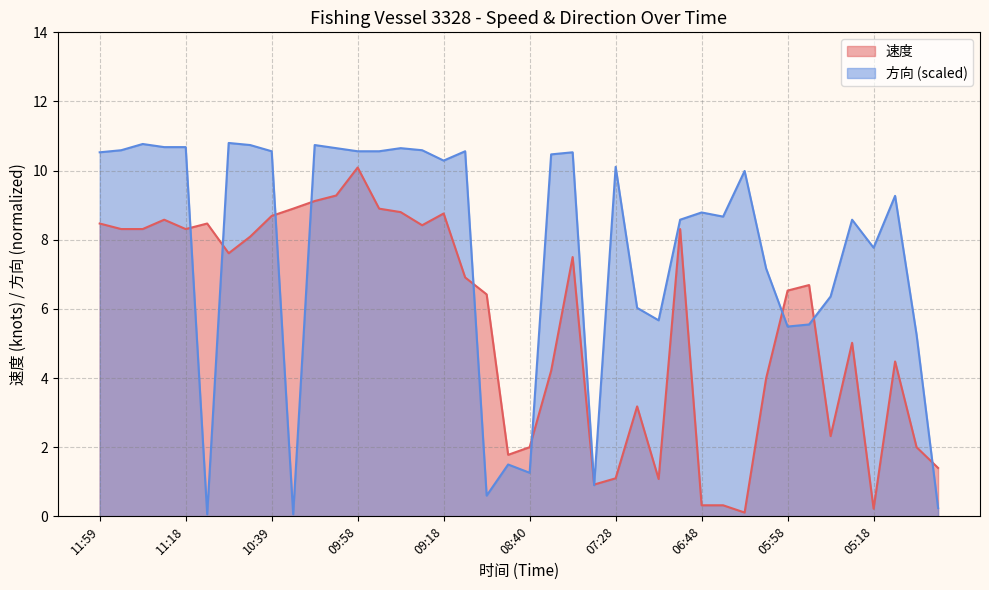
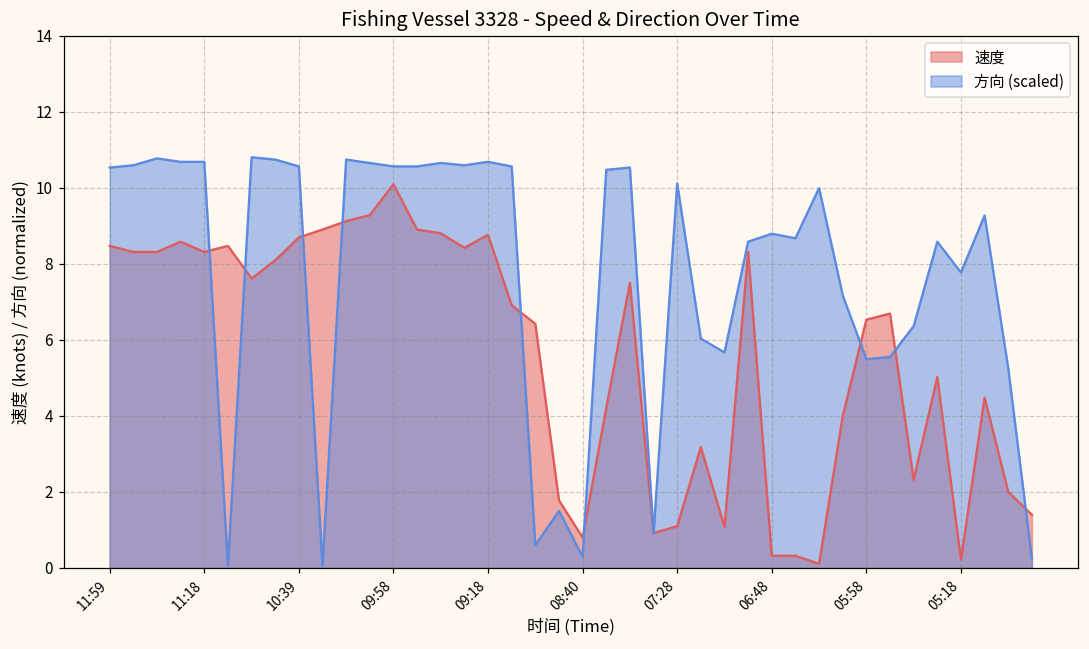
方向 (scaled), 09:18: 10.3 -> 10.7
速度, 08:40: 2.0 -> 0.8
方向 (scaled), 08:40: 1.3 -> 0.3
